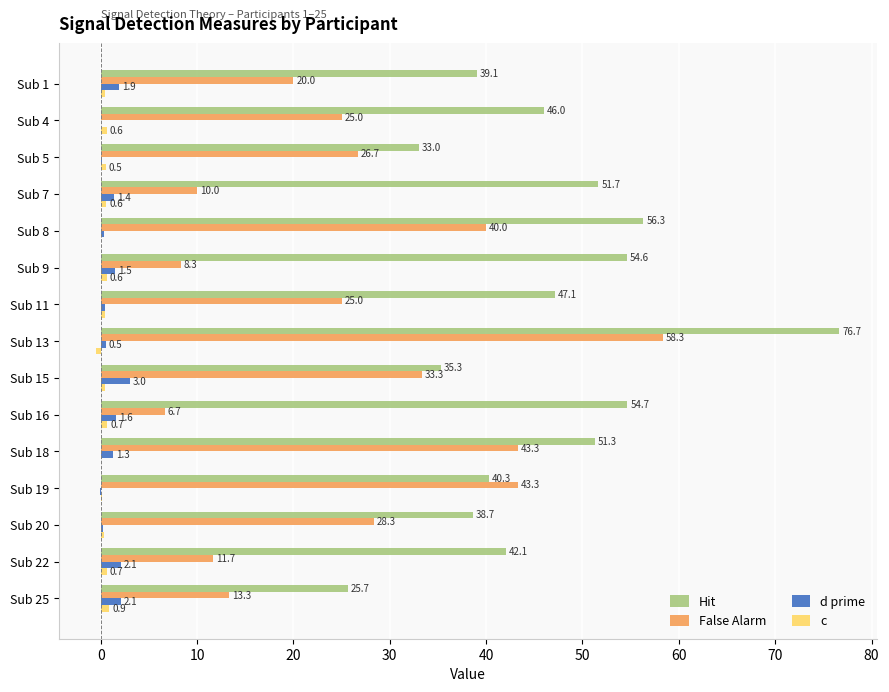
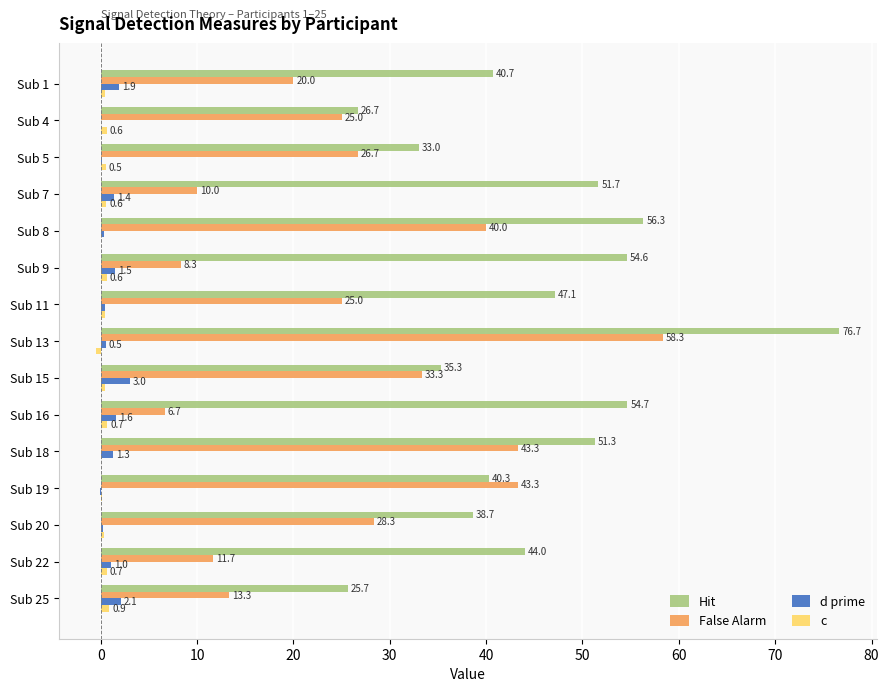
Hit, Sub 1: 39.1 -> 40.7
Hit, Sub 4: 46.0 -> 26.7
Hit, Sub 22: 42.1 -> 44.0
d prime, Sub 22: 2.1 -> 1.0
